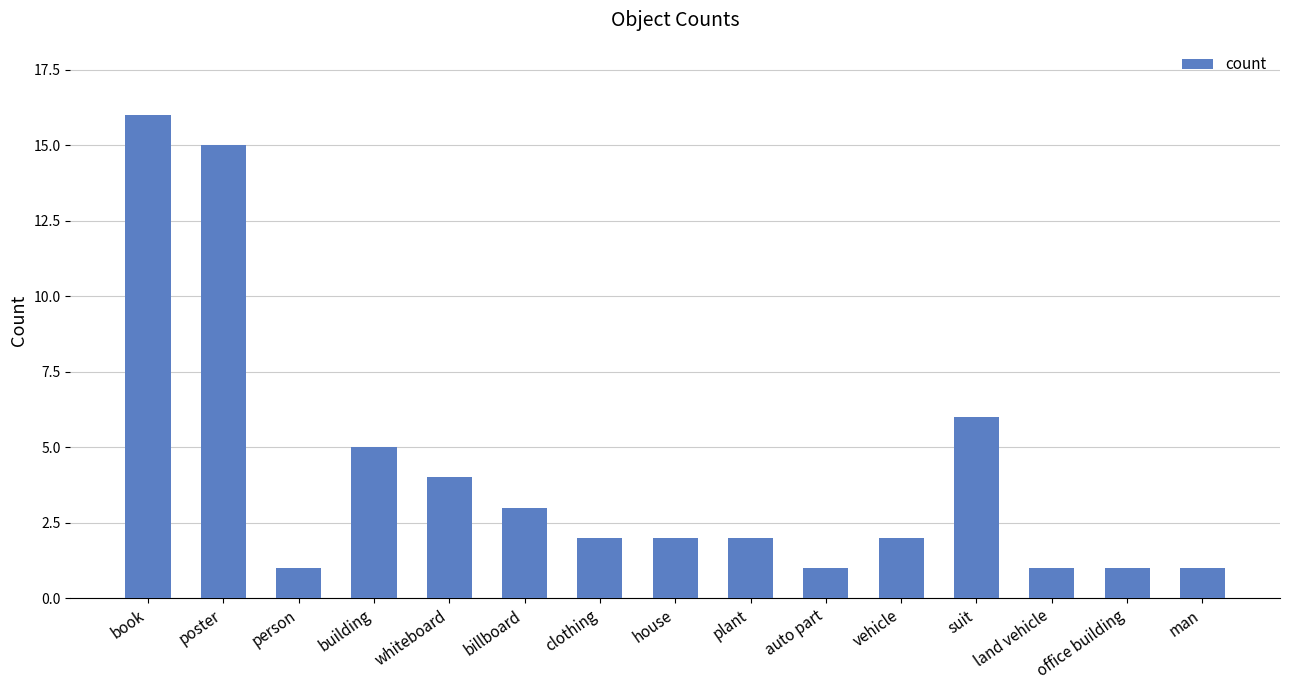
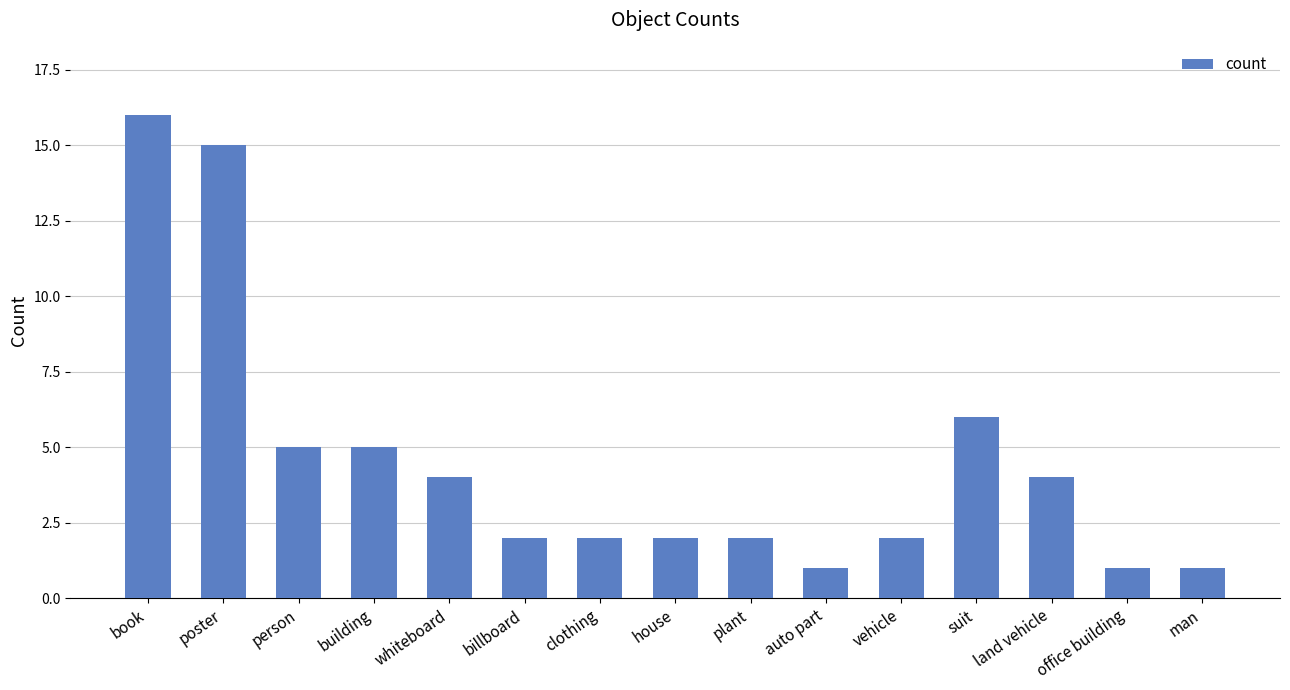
person: 1 -> 5
billboard: 3 -> 2
land vehicle: 1 -> 4
